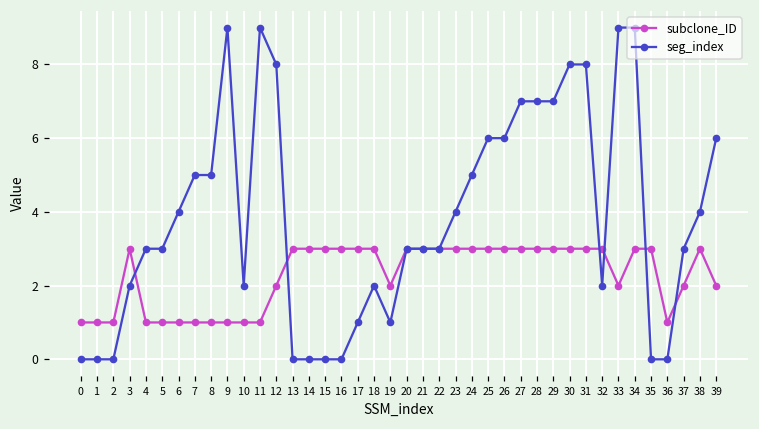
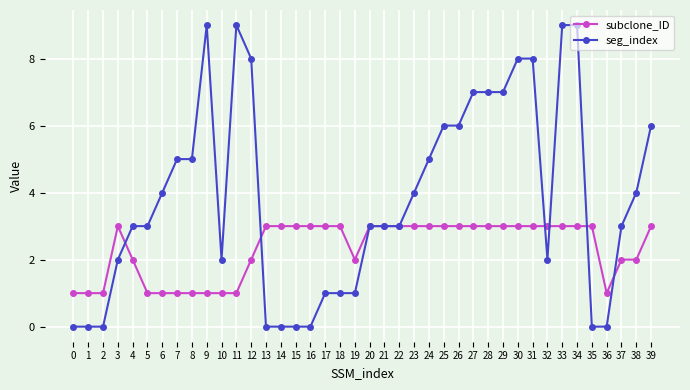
subclone_ID, 4: 1 -> 2
seg_index, 18: 2 -> 1
subclone_ID, 33: 2 -> 3
subclone_ID, 38: 3 -> 2
subclone_ID, 39: 2 -> 3
